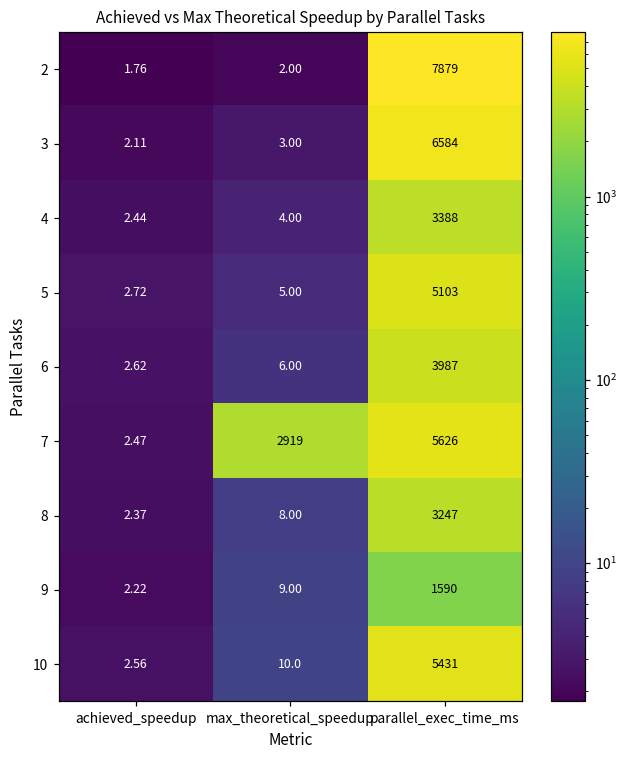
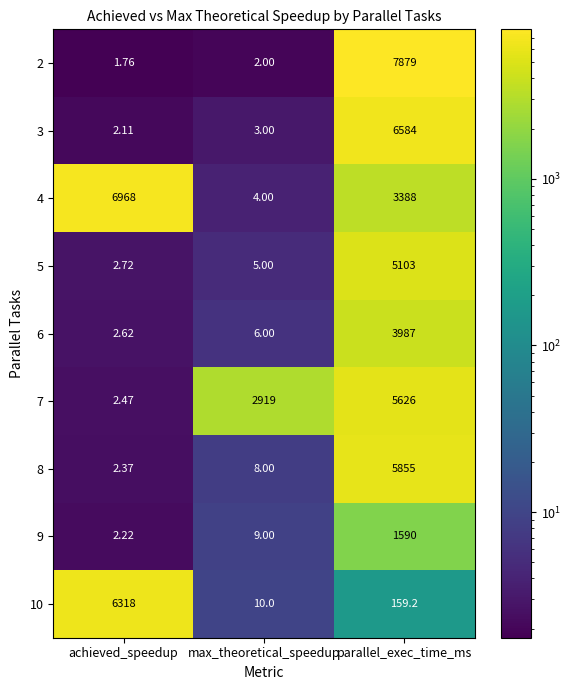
4, achieved_speedup: 2.44 -> 6968
8, parallel_exec_time_ms: 3247 -> 5855
10, achieved_speedup: 2.56 -> 6318
10, parallel_exec_time_ms: 5431 -> 159.2
